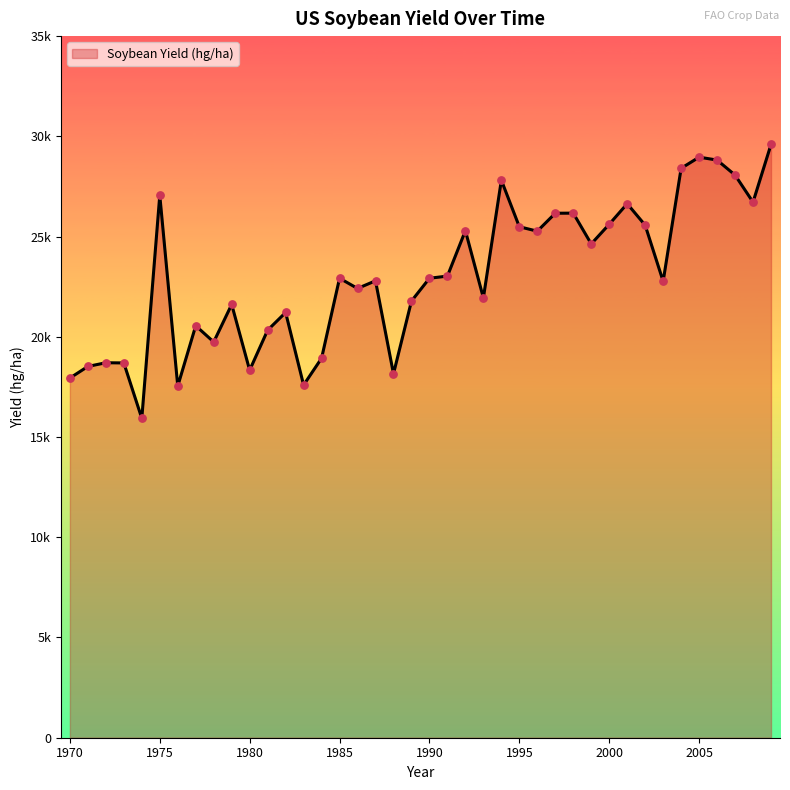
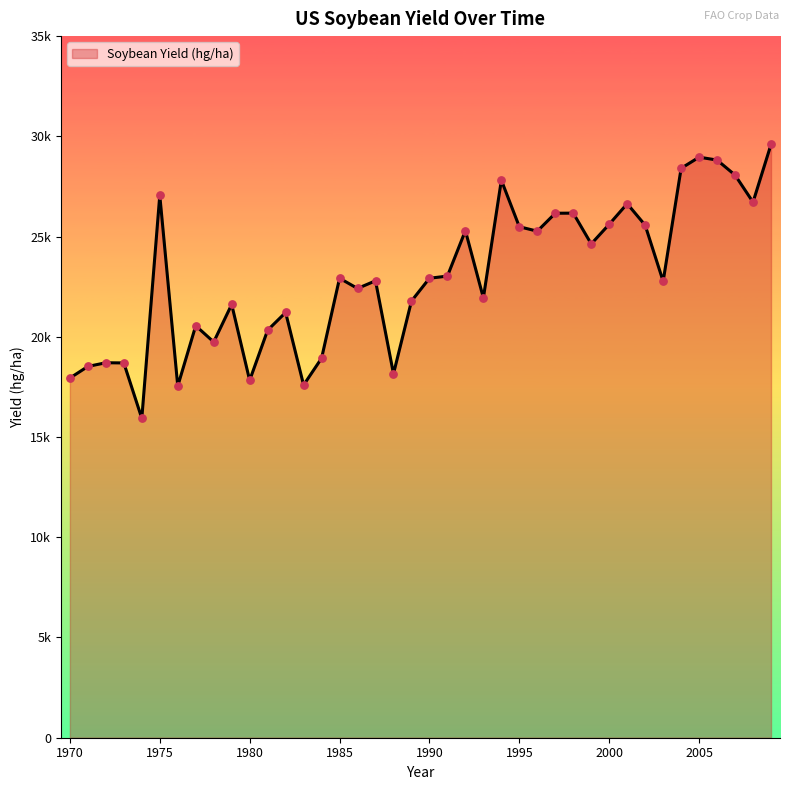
1980: 18300 -> 17800
